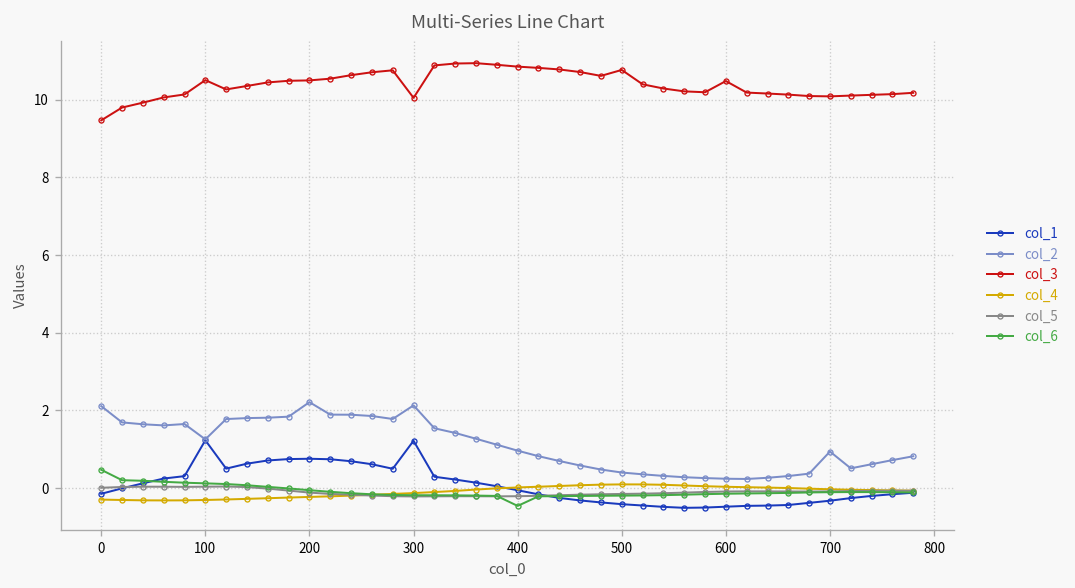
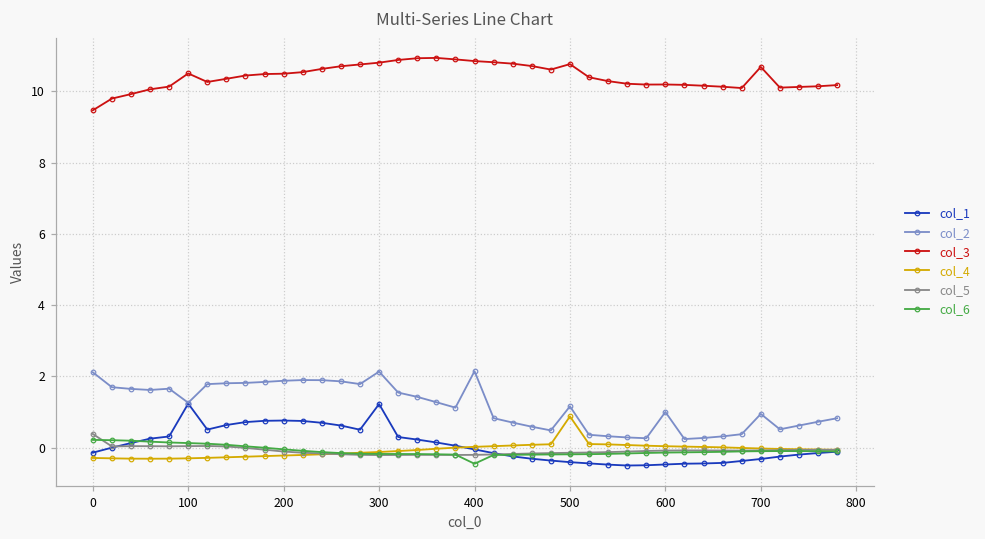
col_5, 0: 0.0 -> 0.4
col_6, 0: 0.5 -> 0.2
col_2, 200: 2.2 -> 1.9
col_3, 300: 10.0 -> 10.8
col_2, 400: 1.0 -> 2.1
col_2, 500: 0.4 -> 1.2
col_4, 500: 0.1 -> 0.9
col_2, 600: 0.2 -> 1.0
col_3, 600: 10.5 -> 10.2
col_3, 700: 10.1 -> 10.7
